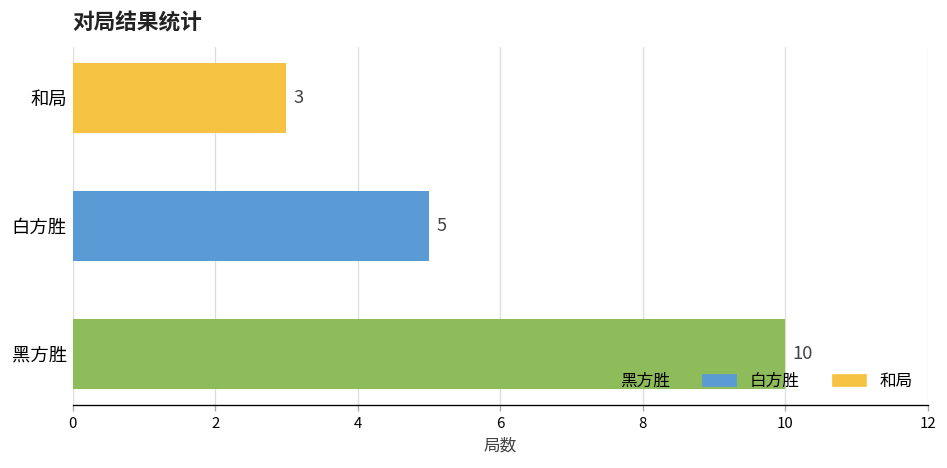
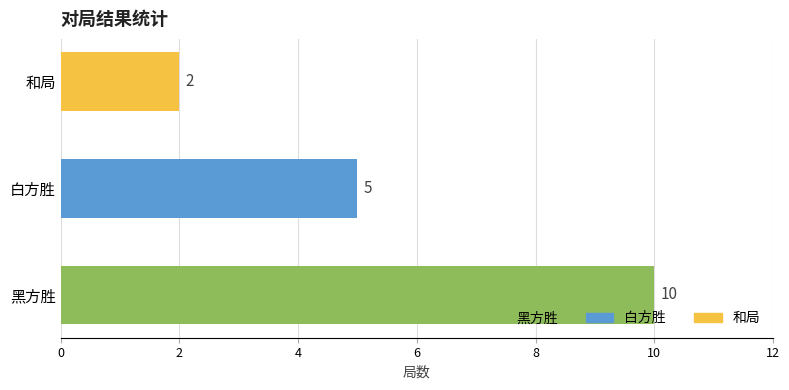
和局: 3 -> 2
